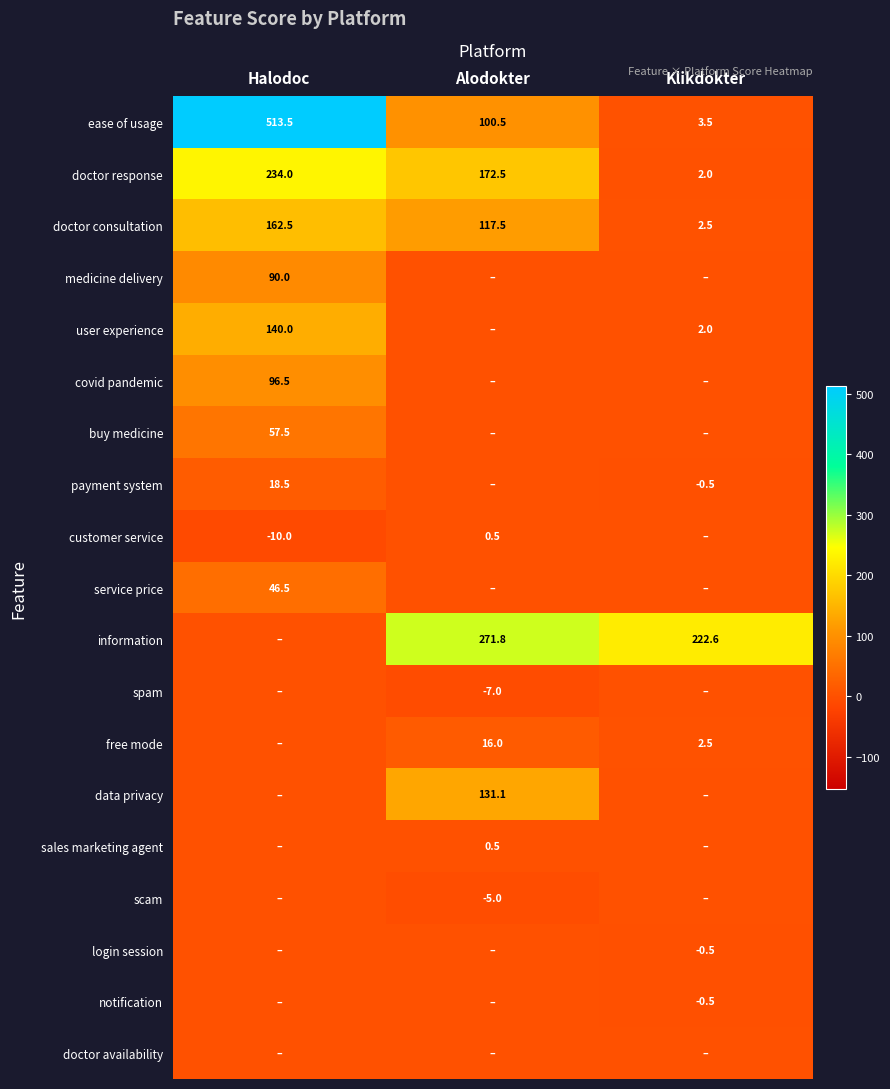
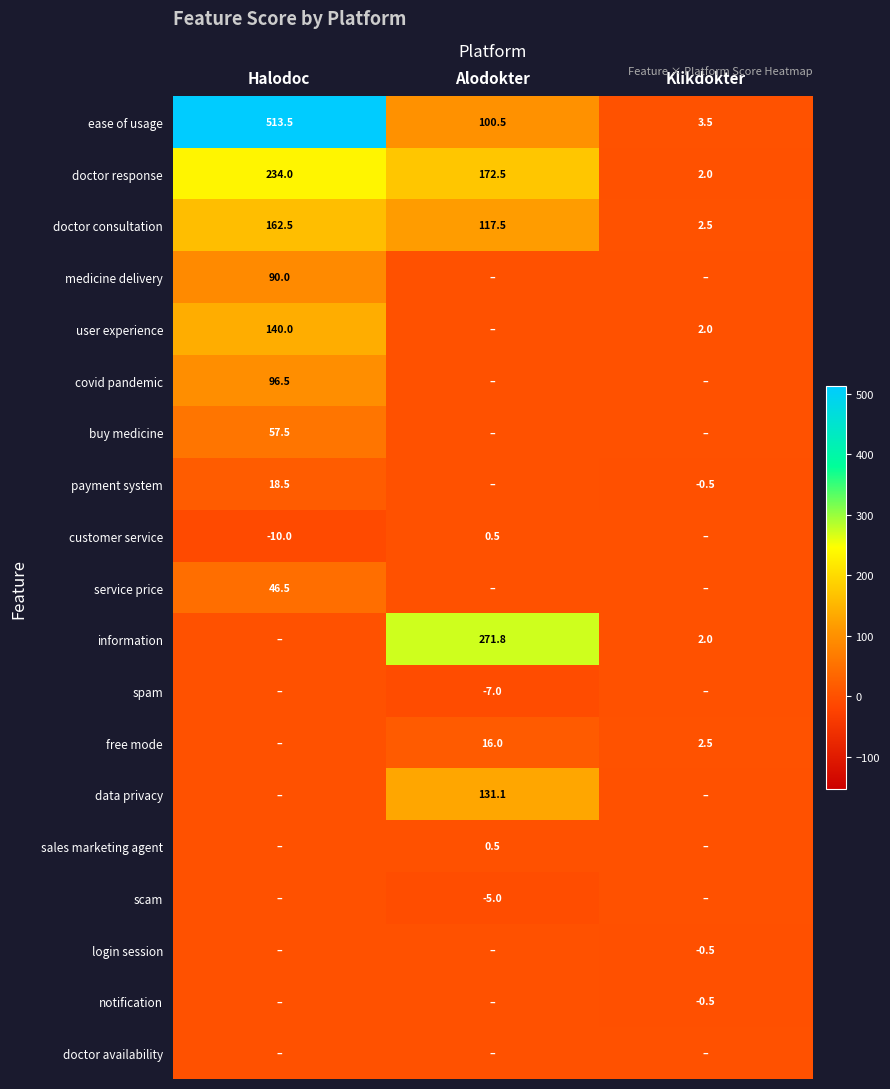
information, Klikdokter: 222.6 -> 2.0
